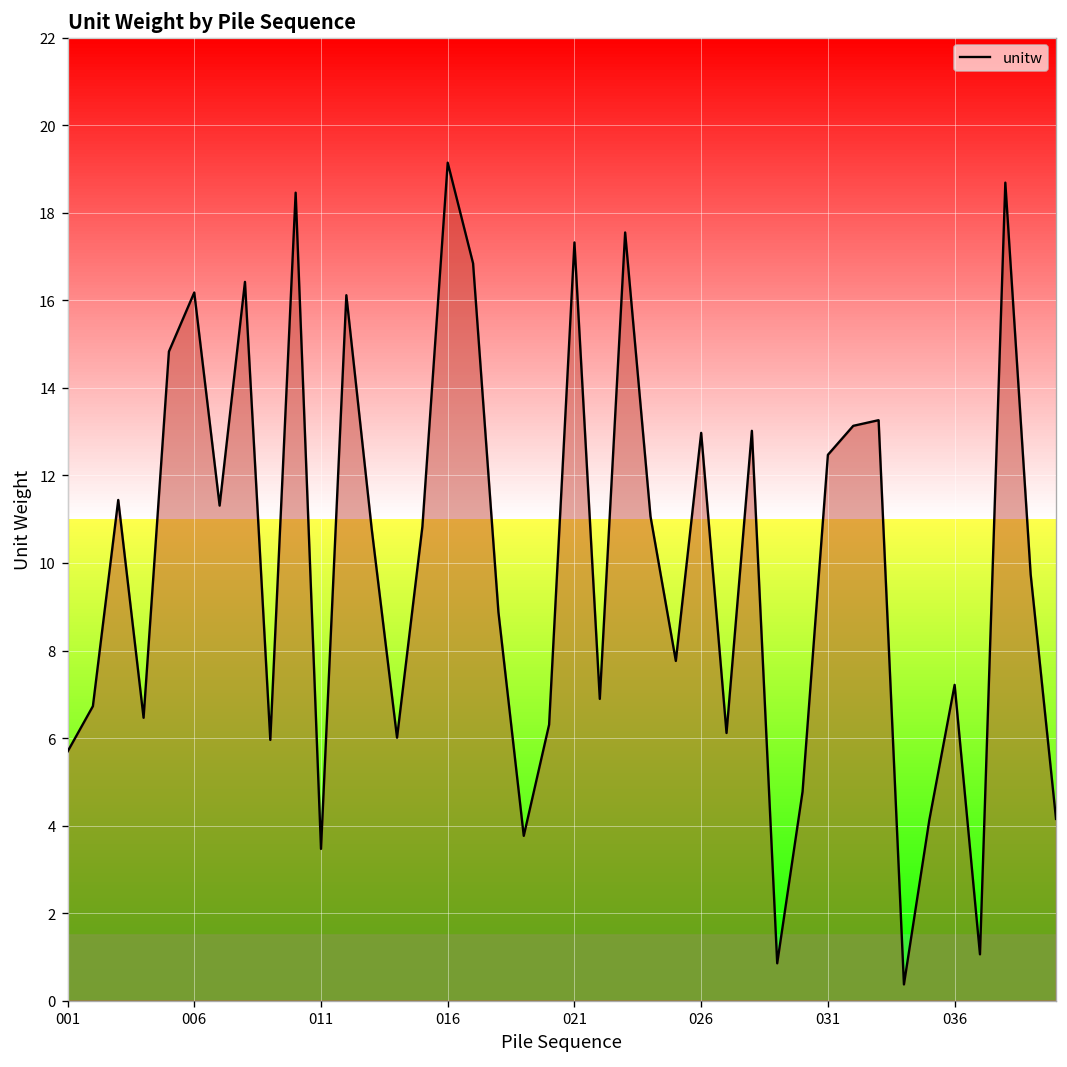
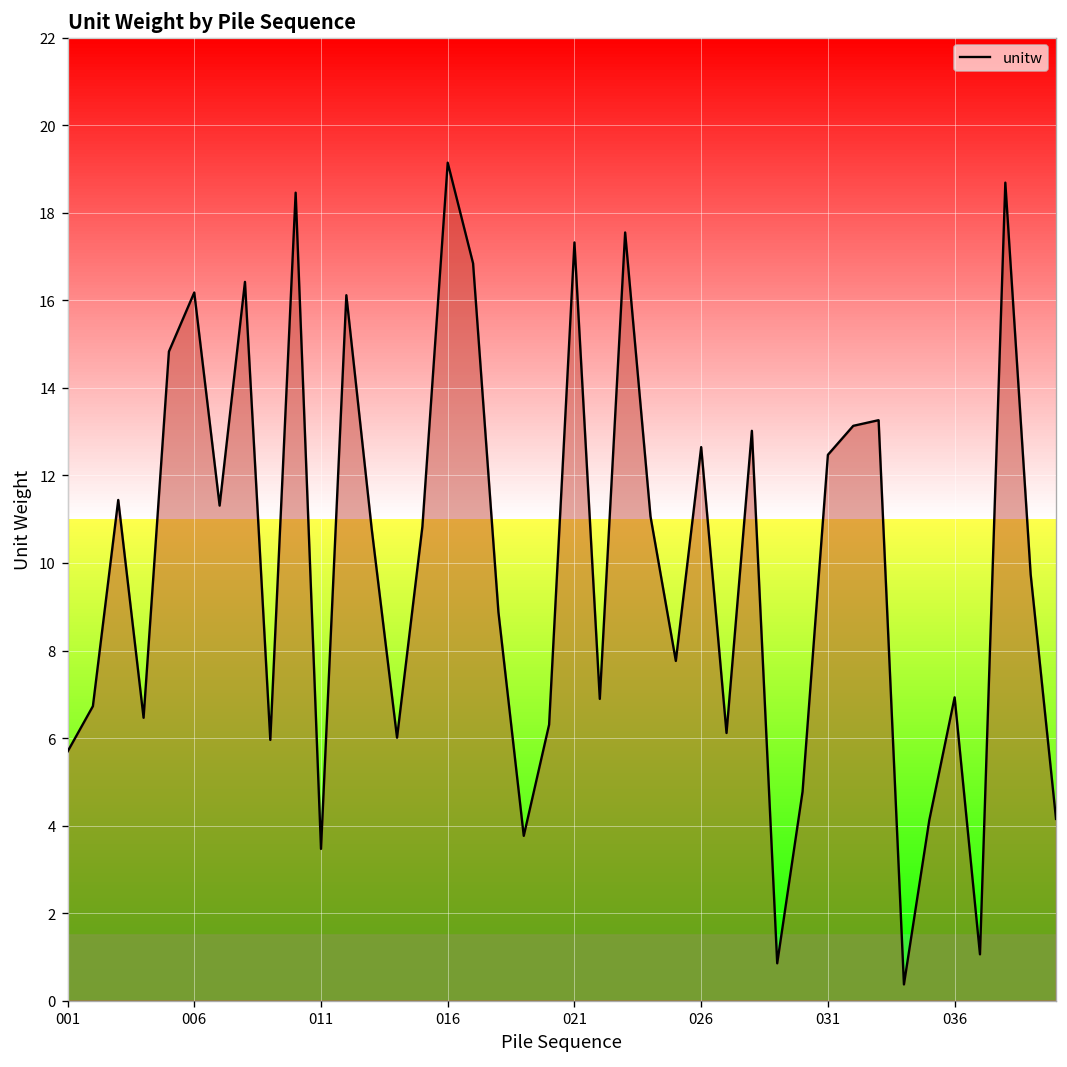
026: 13.0 -> 12.6
036: 7.2 -> 6.9
